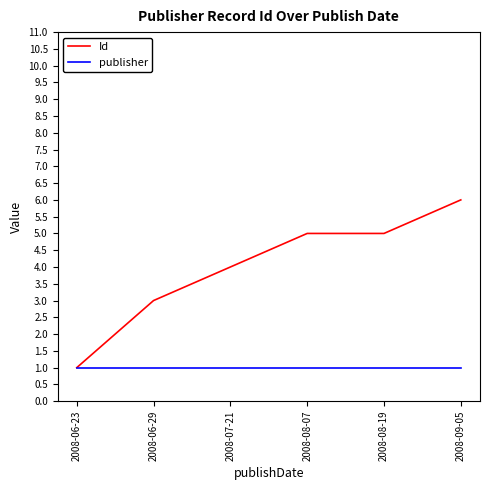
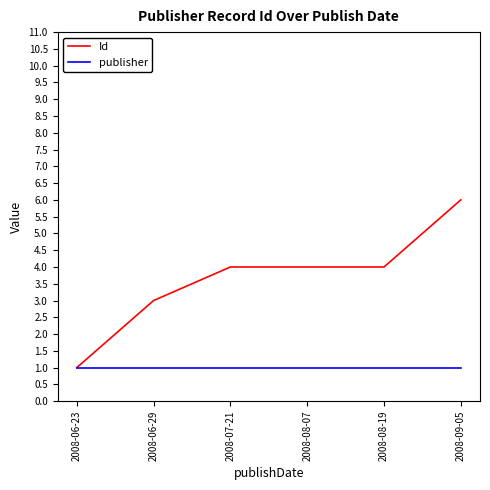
Id, 2008-08-07: 5 -> 4
Id, 2008-08-19: 5 -> 4
